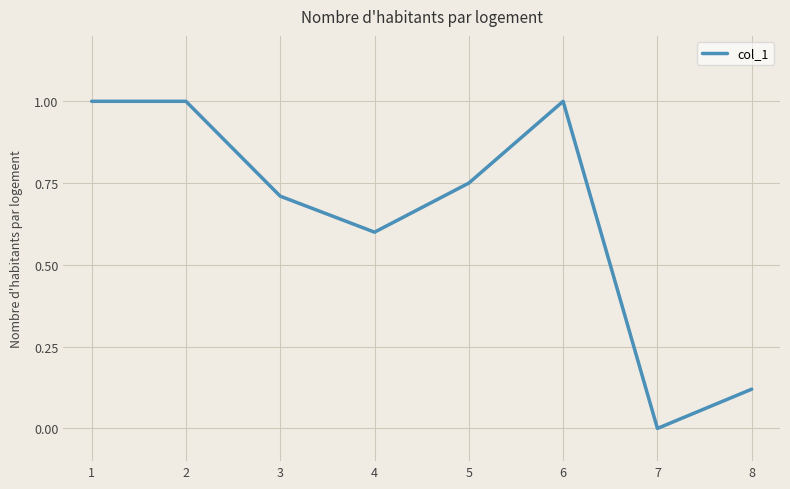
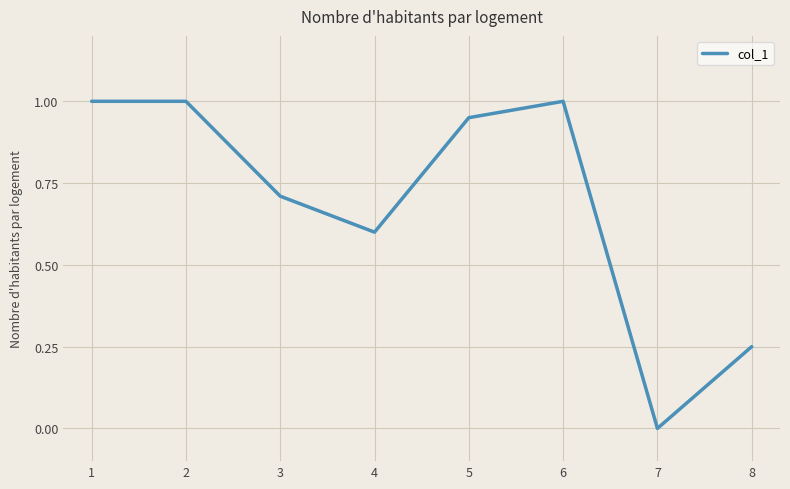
5: 0.75 -> 0.95
8: 0.12 -> 0.25
